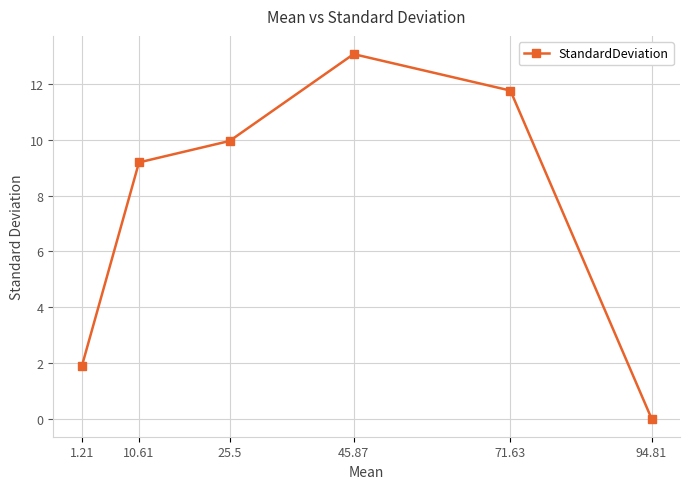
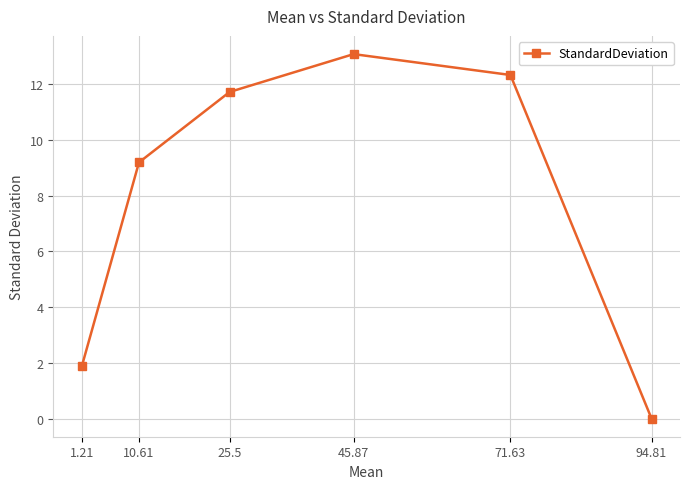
25.5: 10.0 -> 11.7
71.63: 11.8 -> 12.3
